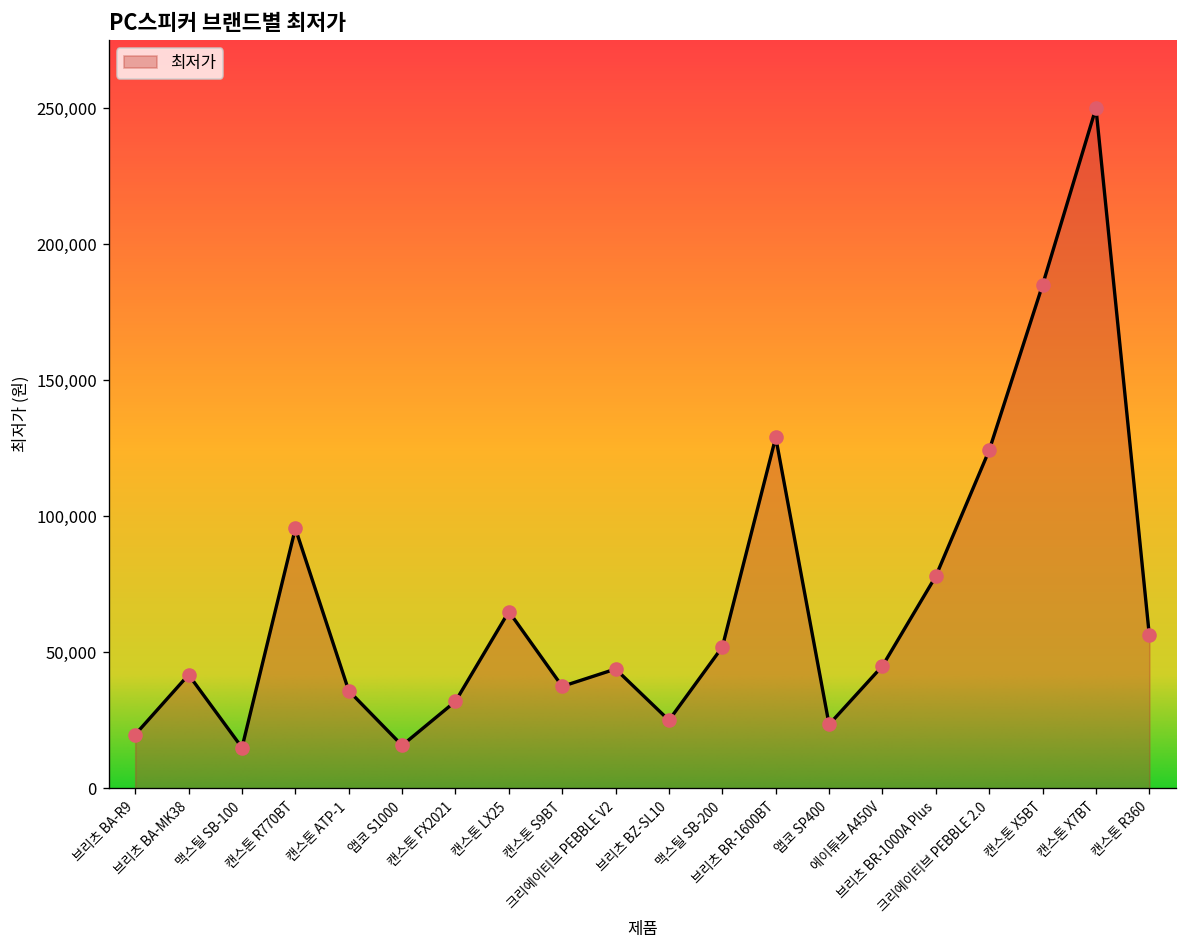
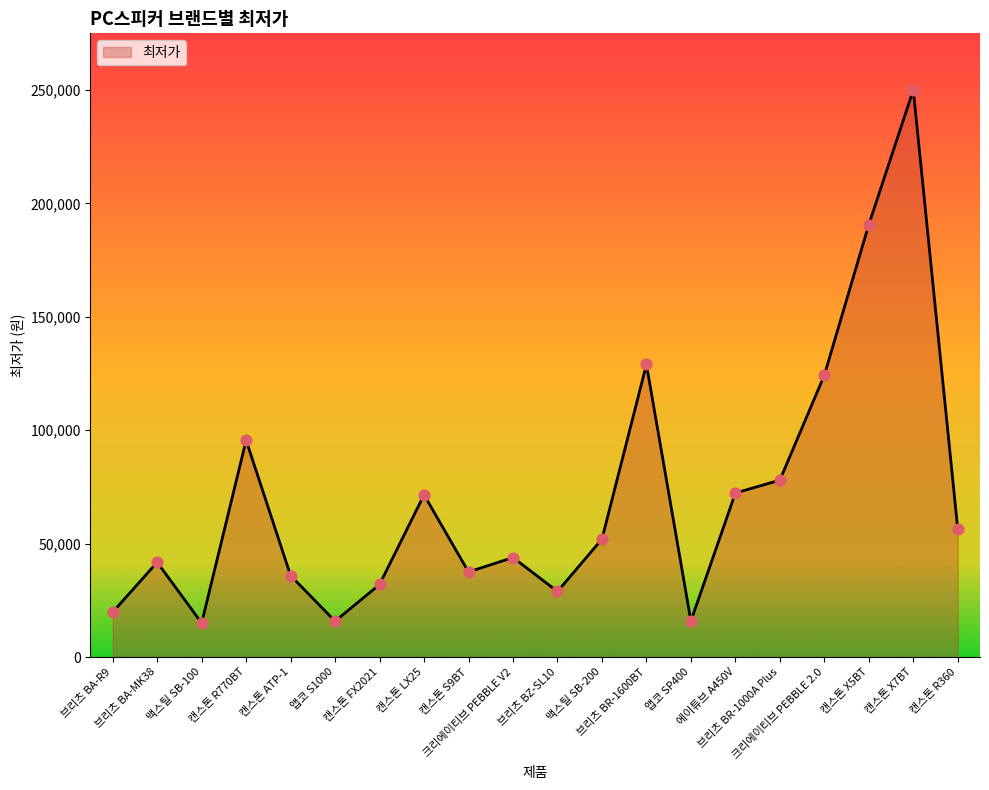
캔스톤 LX25: 65,000 -> 72,000
브리츠 BZ-SL10: 25,000 -> 29,000
앱코 SP400: 24,000 -> 16,000
에이튜브 A450V: 45,000 -> 72,000
캔스톤 X5BT: 185,000 -> 191,000
